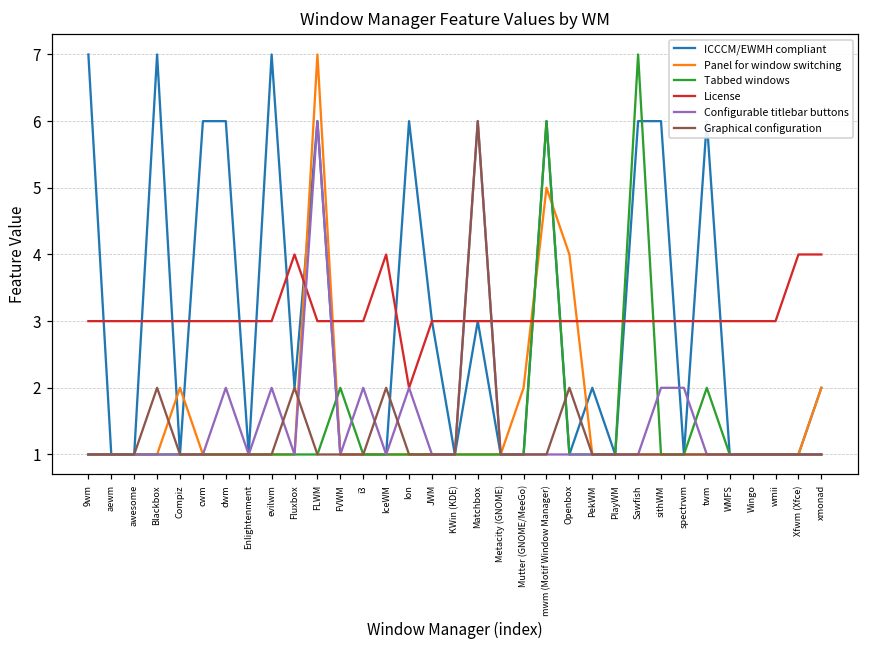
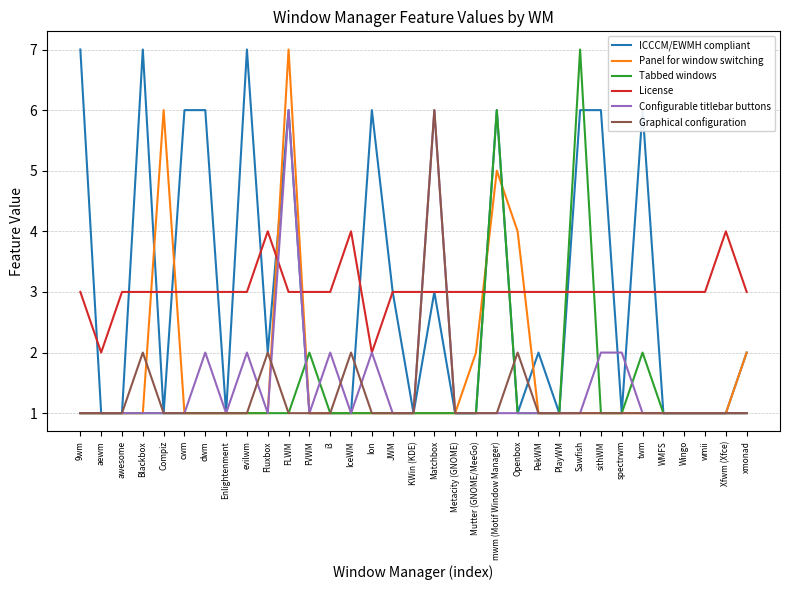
License, aewm: 3 -> 2
Panel for window switching, Compiz: 2 -> 6
License, xmonad: 4 -> 3
